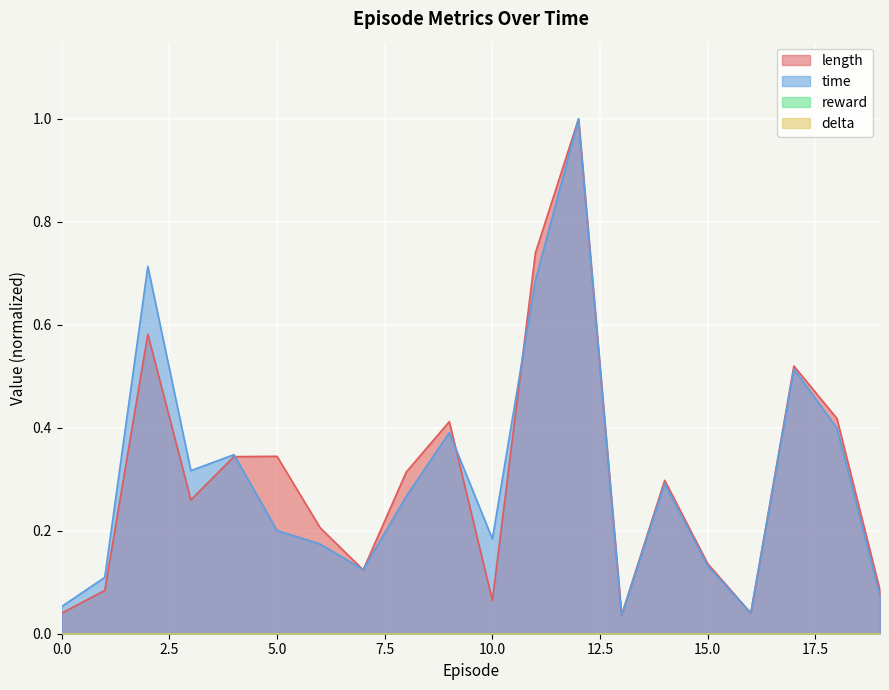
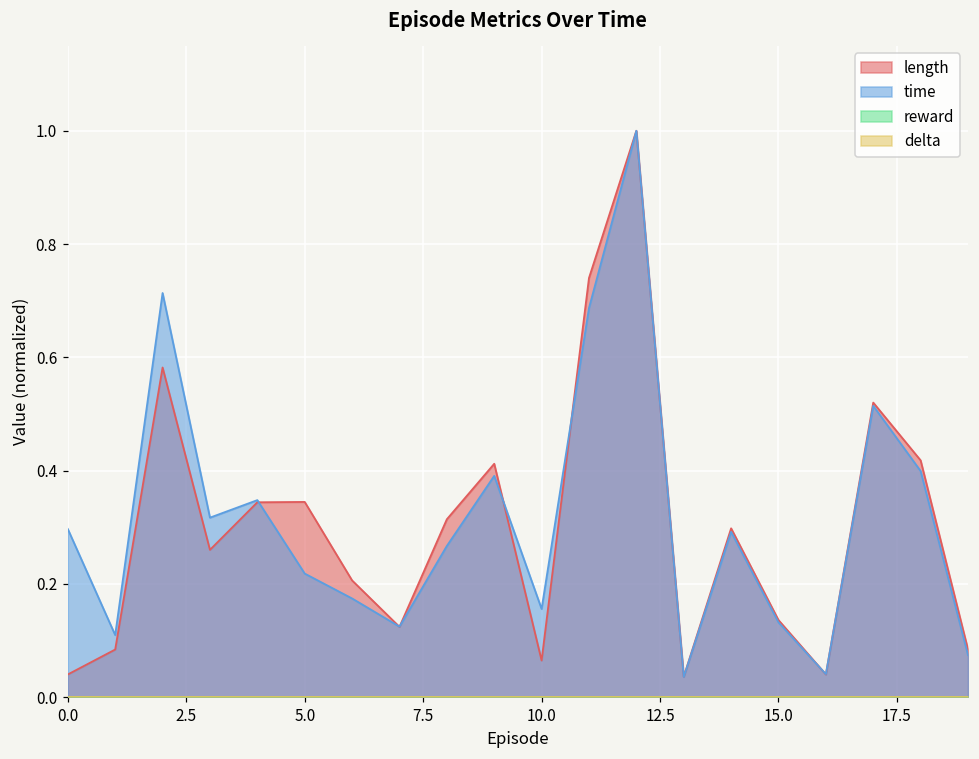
time, 0.0: 0.05 -> 0.30
time, 5.0: 0.20 -> 0.22
time, 10.0: 0.18 -> 0.16
